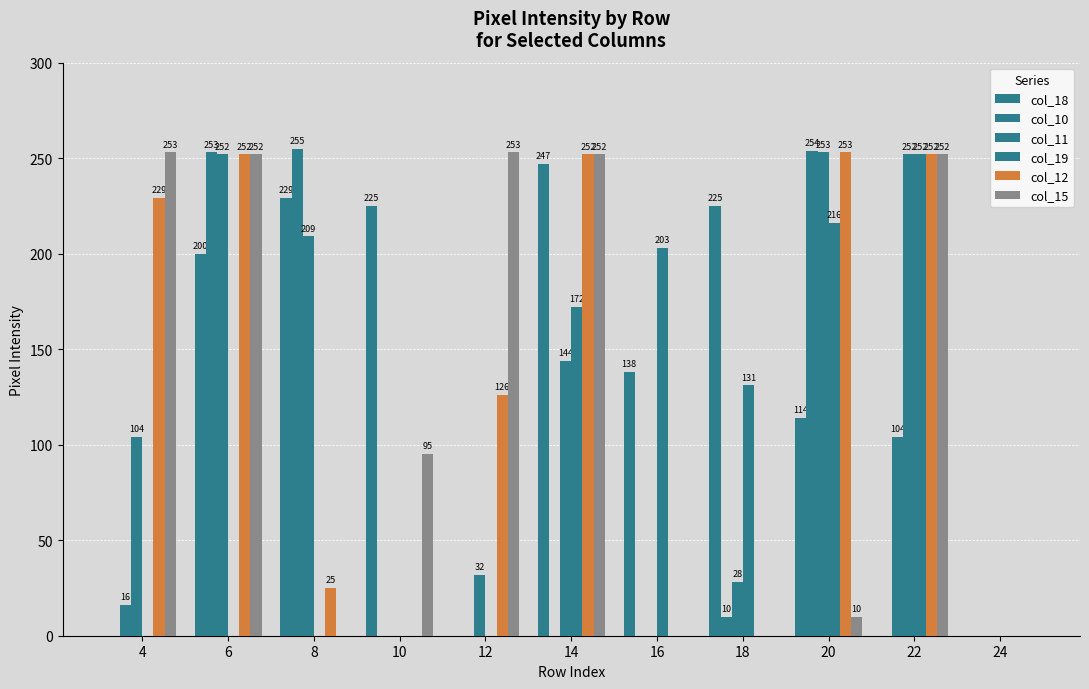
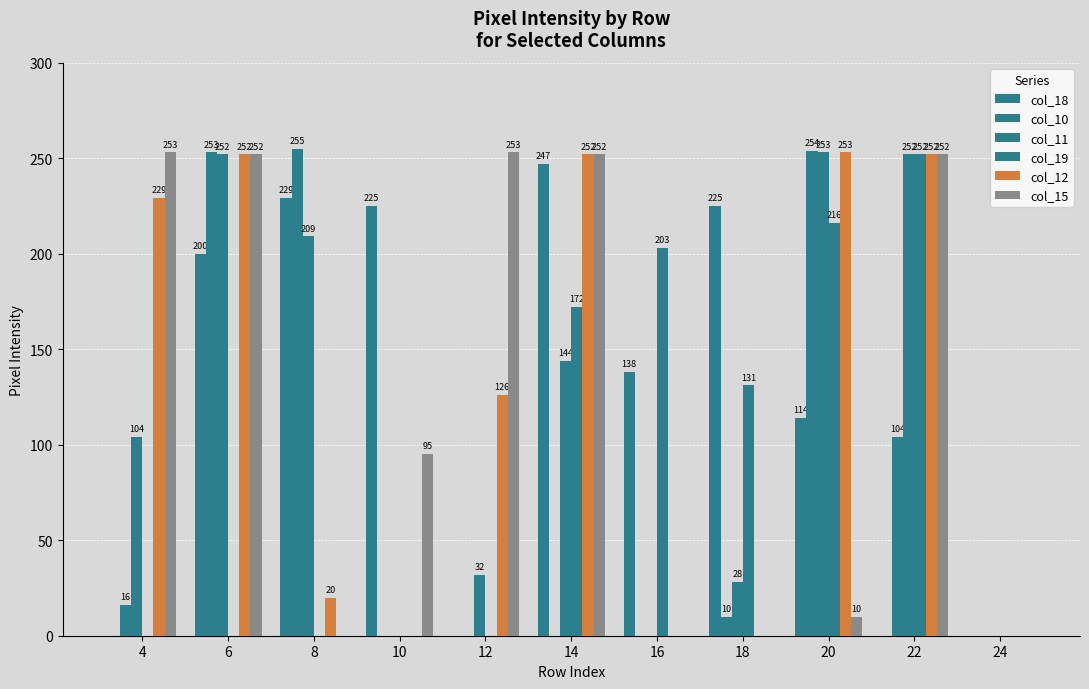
col_12, 8: 25 -> 20
